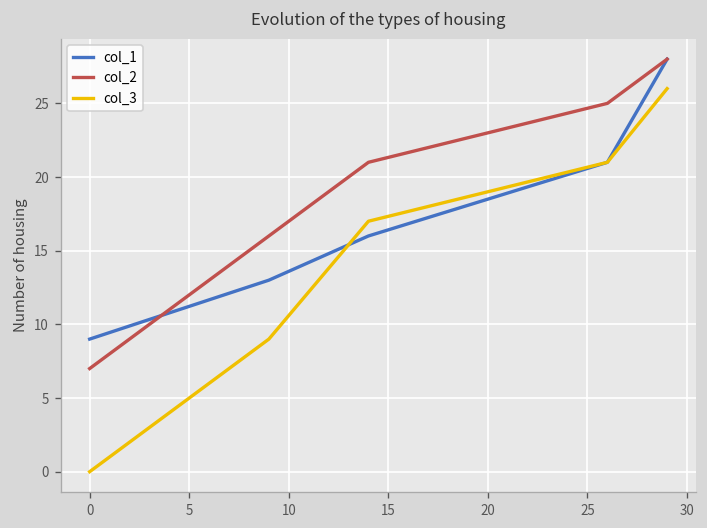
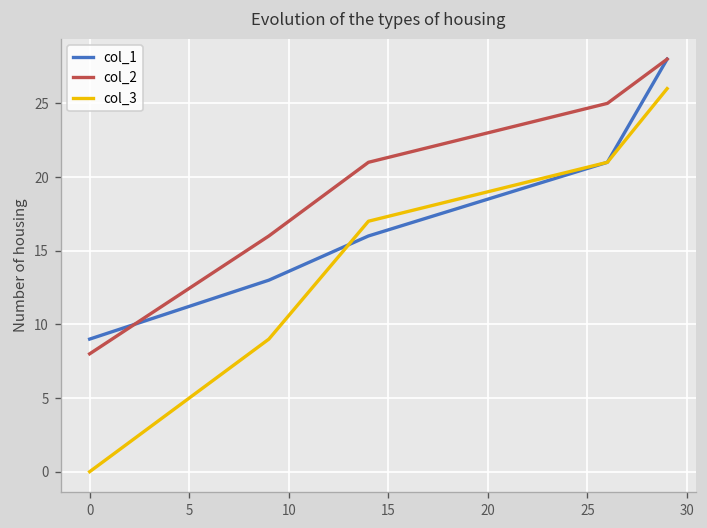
col_2, 0: 7 -> 8
